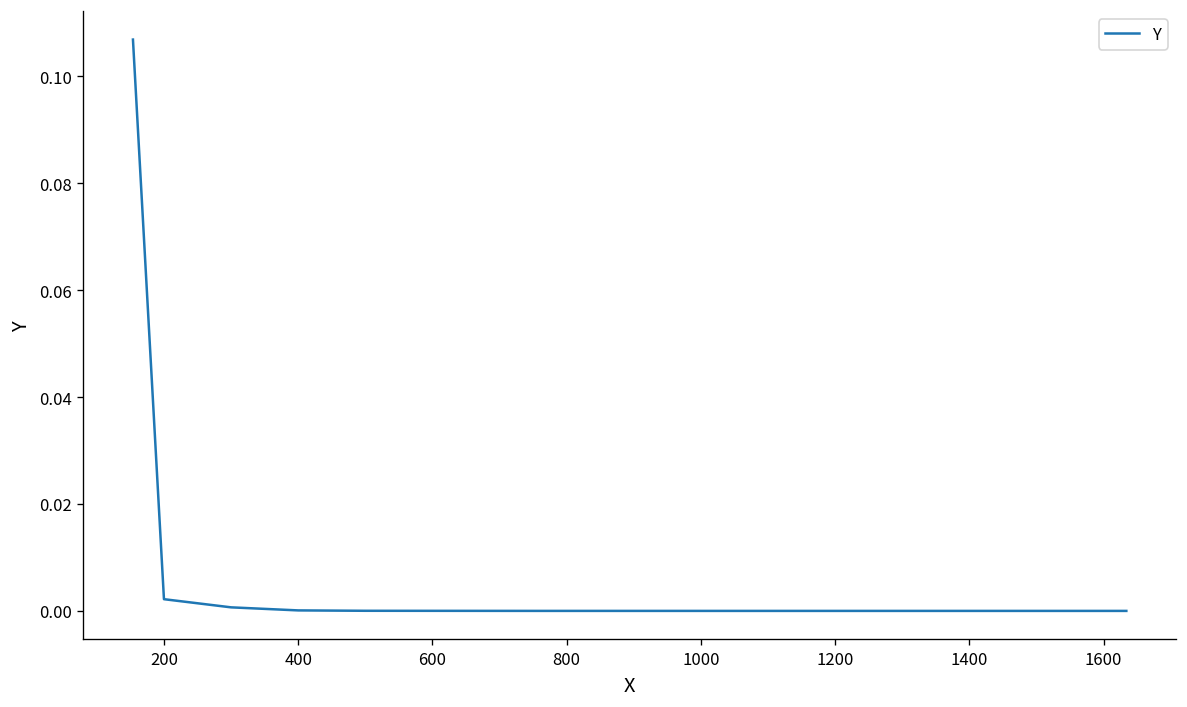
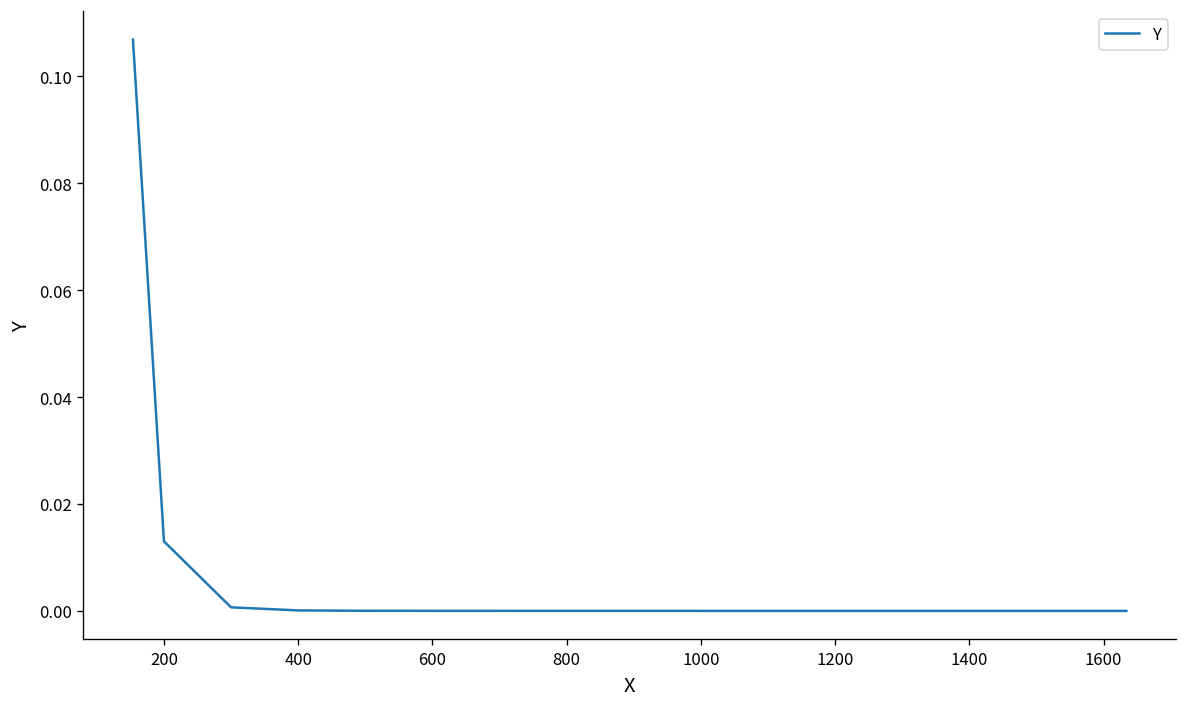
200: 0.002 -> 0.013
